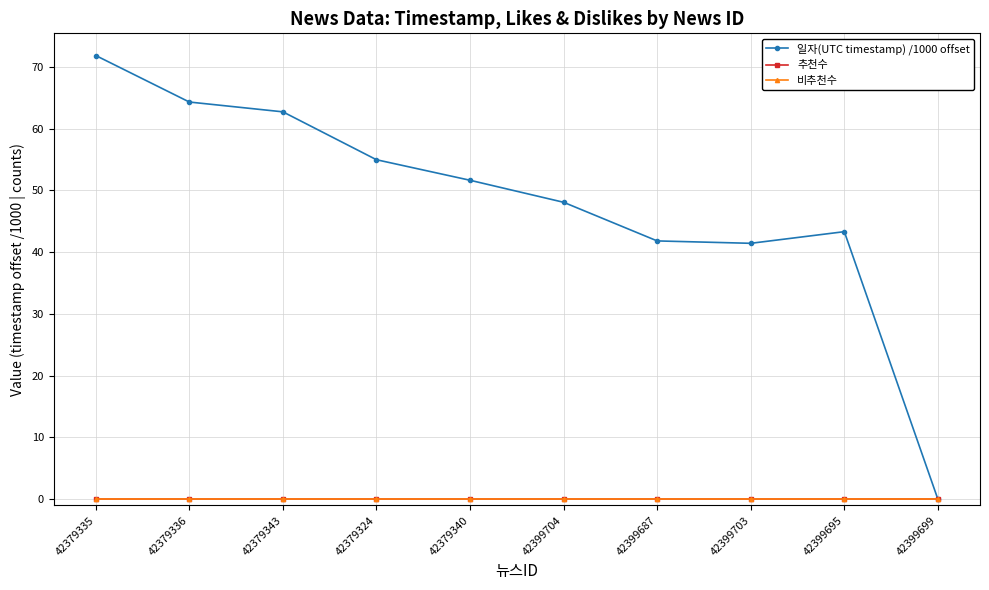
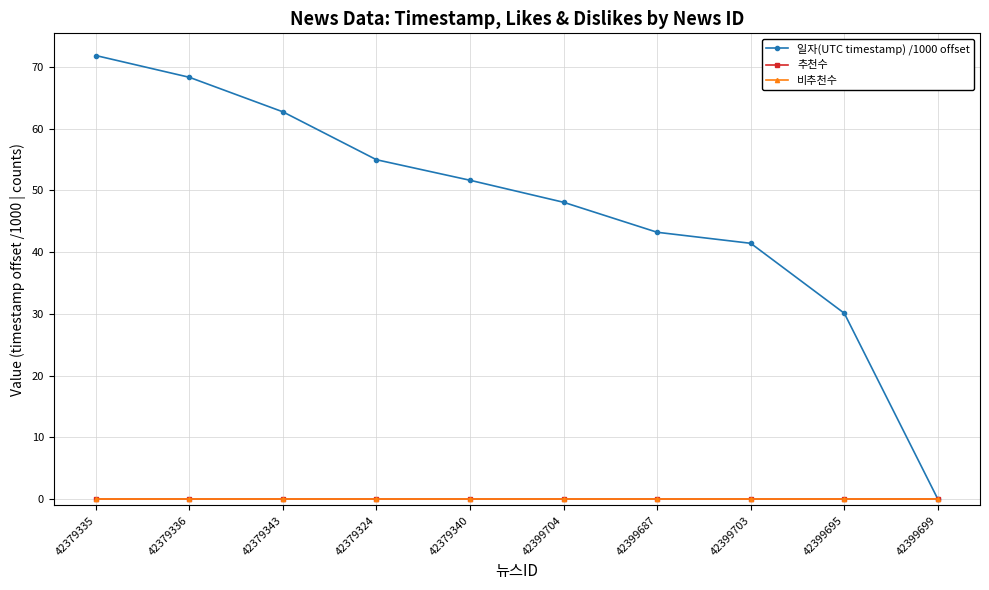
일자(UTC timestamp) /1000 offset, 42379336: 64 -> 68
일자(UTC timestamp) /1000 offset, 42399687: 42 -> 43
일자(UTC timestamp) /1000 offset, 42399695: 43 -> 30
